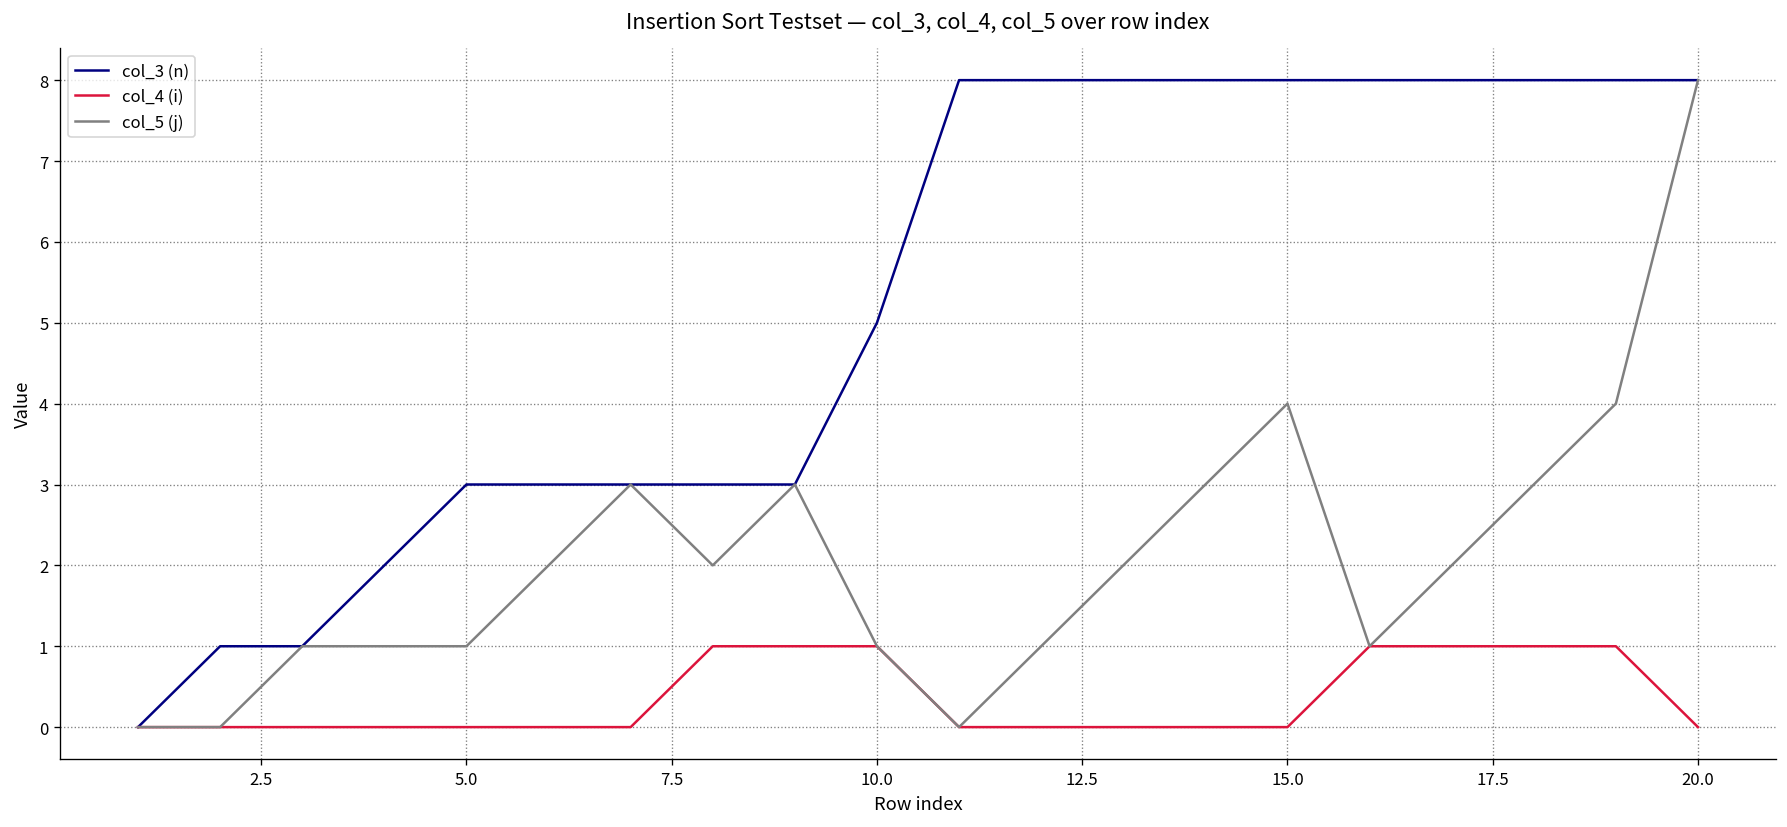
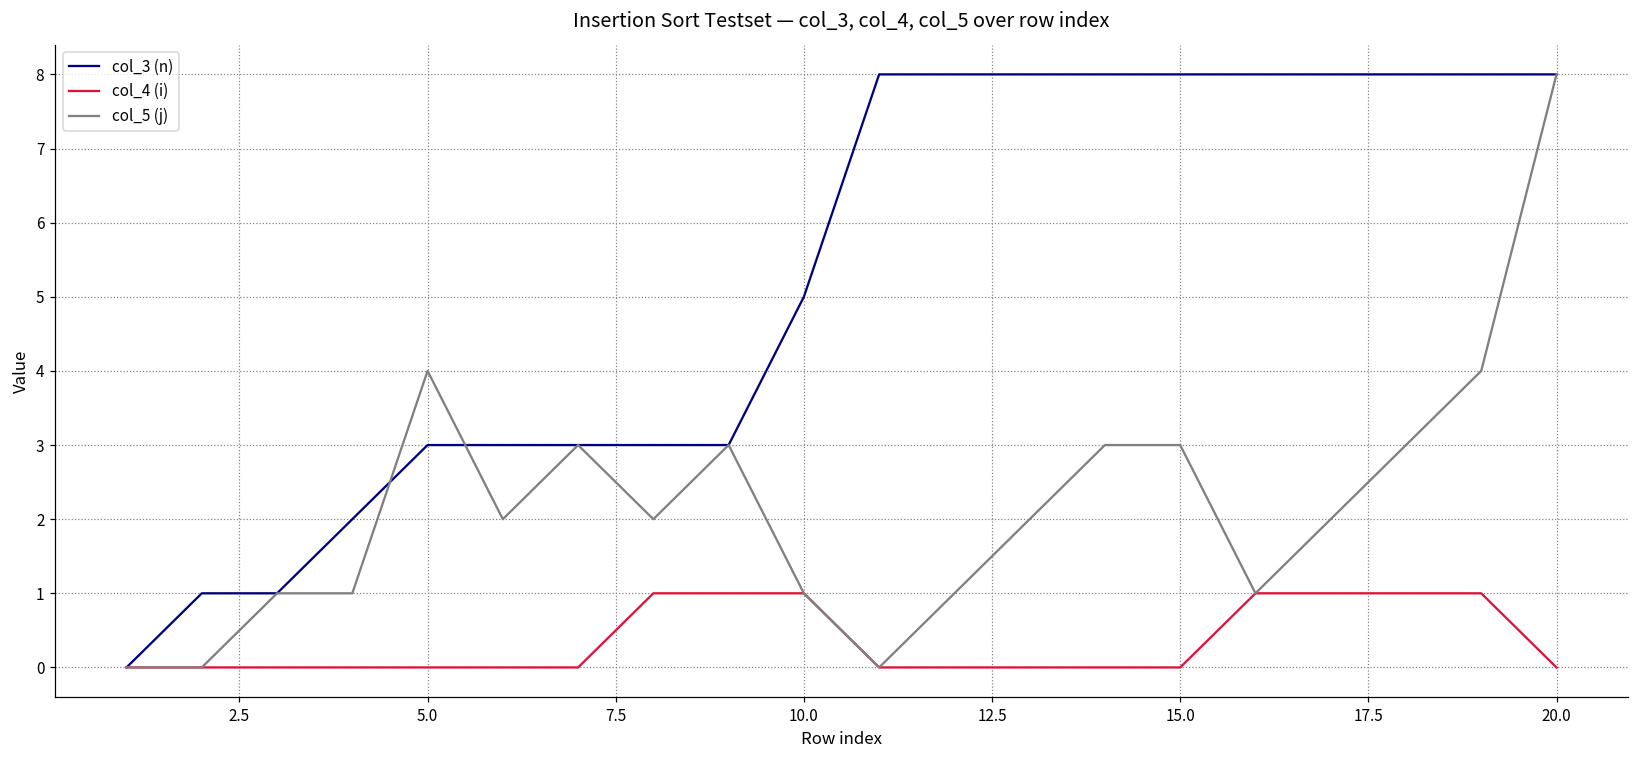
col_5 (j), 5.0: 1 -> 4
col_5 (j), 15.0: 4 -> 3
